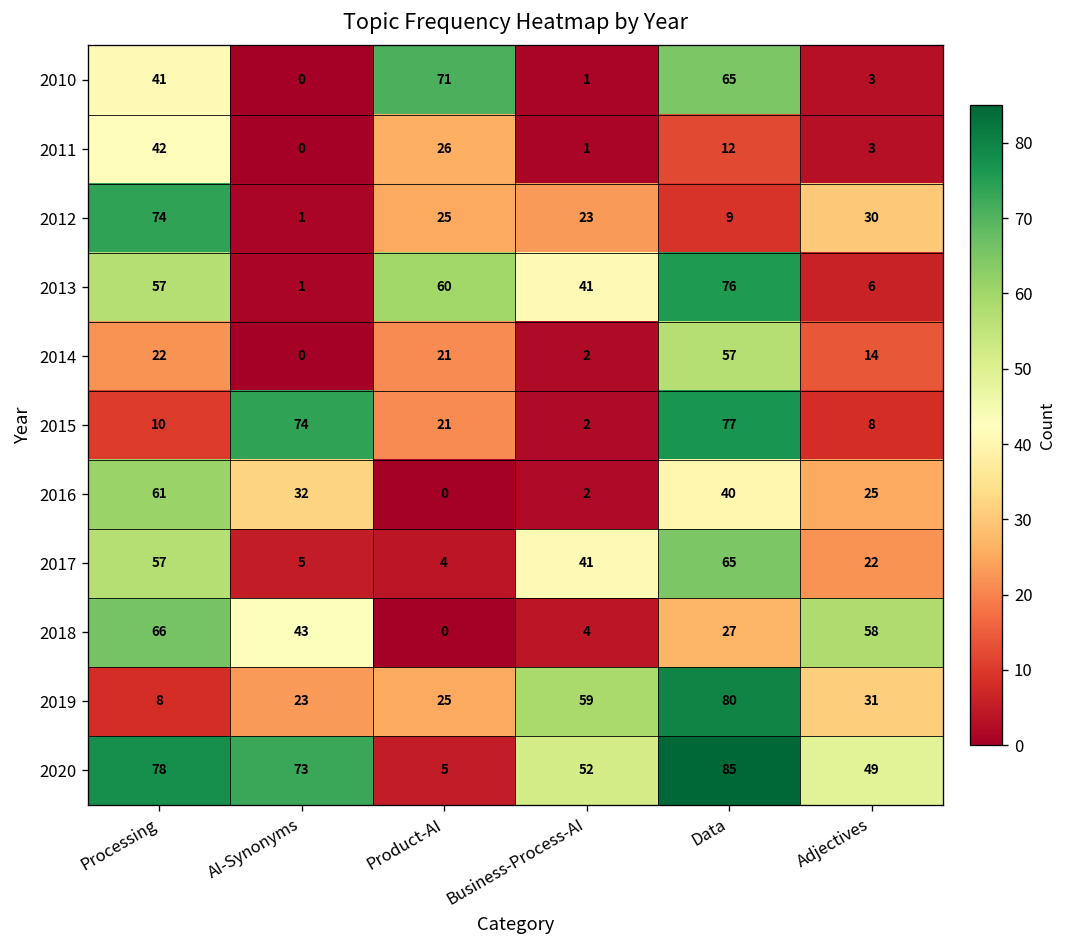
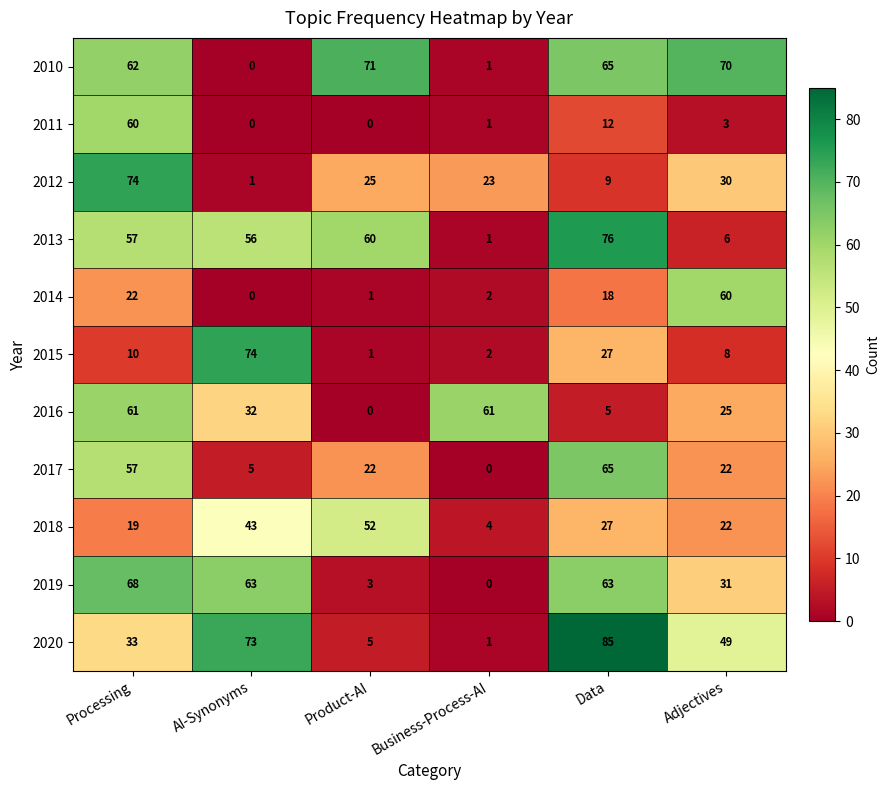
2010, Processing: 41 -> 62
2010, Adjectives: 3 -> 70
2011, Processing: 42 -> 60
2011, Product-AI: 26 -> 0
2013, AI-Synonyms: 1 -> 56
2013, Business-Process-AI: 41 -> 1
2014, Product-AI: 21 -> 1
2014, Data: 57 -> 18
2014, Adjectives: 14 -> 60
2015, Product-AI: 21 -> 1
2015, Data: 77 -> 27
2016, Business-Process-AI: 2 -> 61
2016, Data: 40 -> 5
2017, Product-AI: 4 -> 22
2017, Business-Process-AI: 41 -> 0
2018, Processing: 66 -> 19
2018, Product-AI: 0 -> 52
2018, Adjectives: 58 -> 22
2019, Processing: 8 -> 68
2019, AI-Synonyms: 23 -> 63
2019, Product-AI: 25 -> 3
2019, Business-Process-AI: 59 -> 0
2019, Data: 80 -> 63
2020, Processing: 78 -> 33
2020, Business-Process-AI: 52 -> 1
